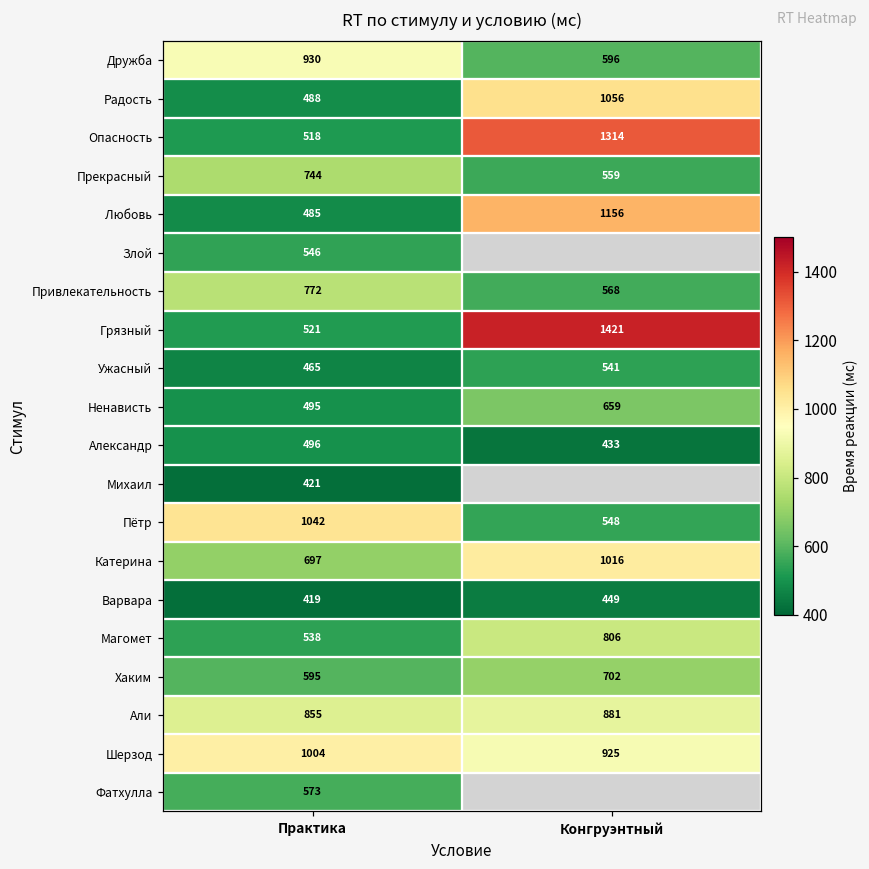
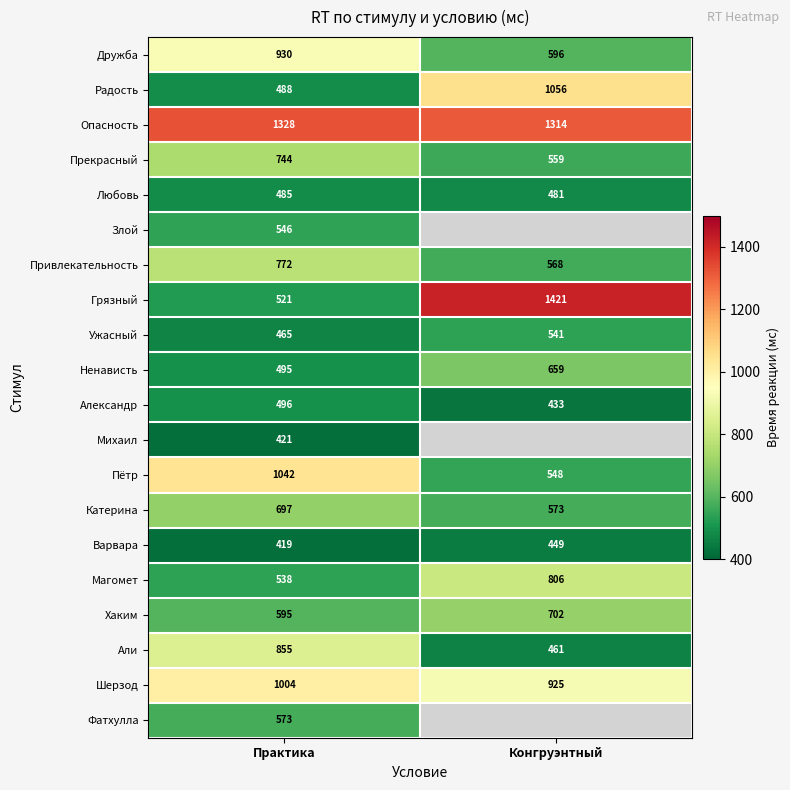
Опасность, Практика: 518 -> 1328
Любовь, Конгруэнтный: 1156 -> 481
Катерина, Конгруэнтный: 1016 -> 573
Али, Конгруэнтный: 881 -> 461
